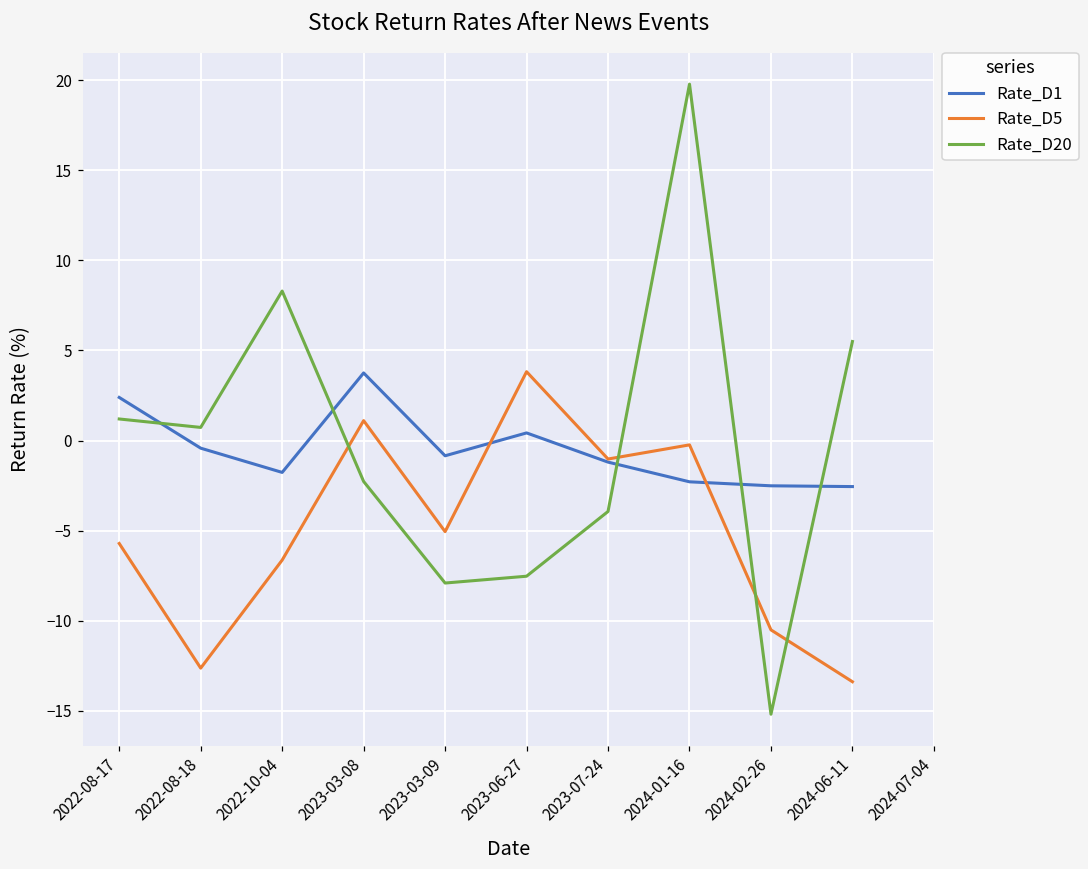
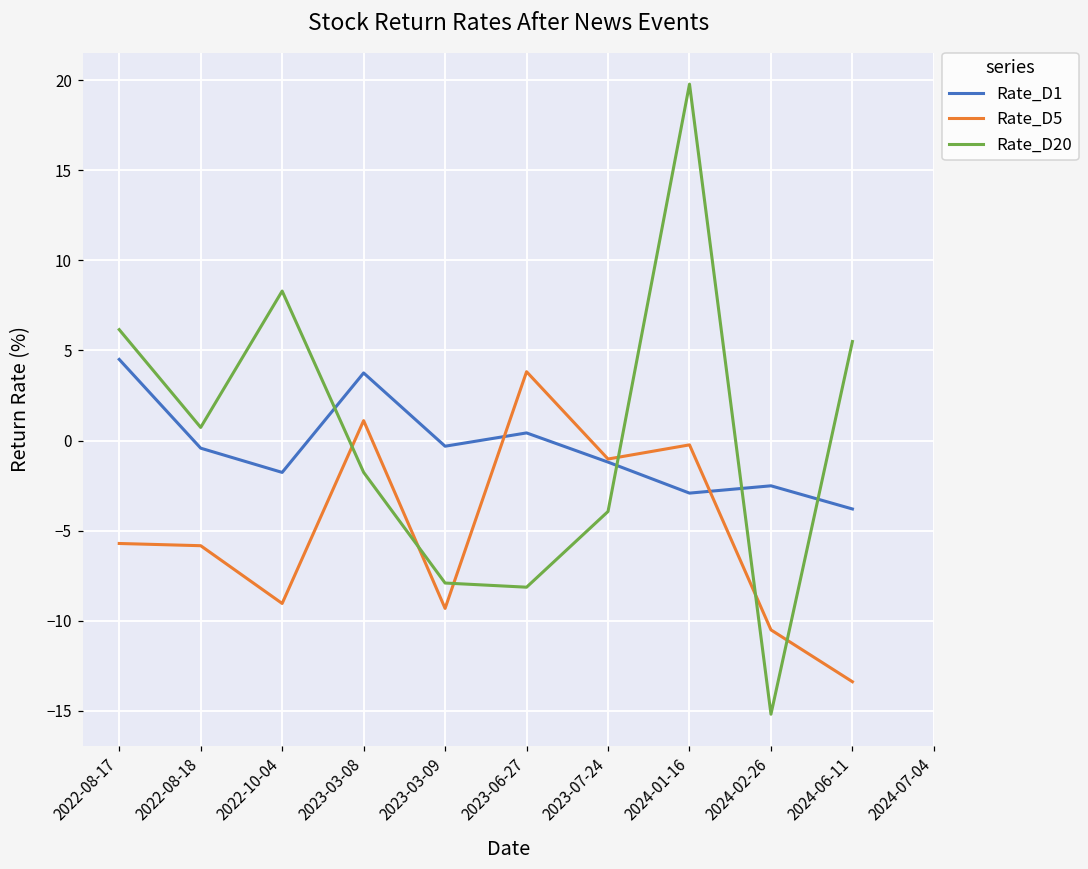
Rate_D1, 2022-08-17: 2.4 -> 4.5
Rate_D20, 2022-08-17: 1.2 -> 6.2
Rate_D5, 2022-08-18: -12.6 -> -5.8
Rate_D5, 2022-10-04: -6.6 -> -9.0
Rate_D20, 2023-03-08: -2.3 -> -1.8
Rate_D1, 2023-03-09: -0.8 -> -0.3
Rate_D5, 2023-03-09: -5.1 -> -9.3
Rate_D20, 2023-06-27: -7.5 -> -8.1
Rate_D1, 2024-01-16: -2.3 -> -2.9
Rate_D1, 2024-06-11: -2.6 -> -3.8
